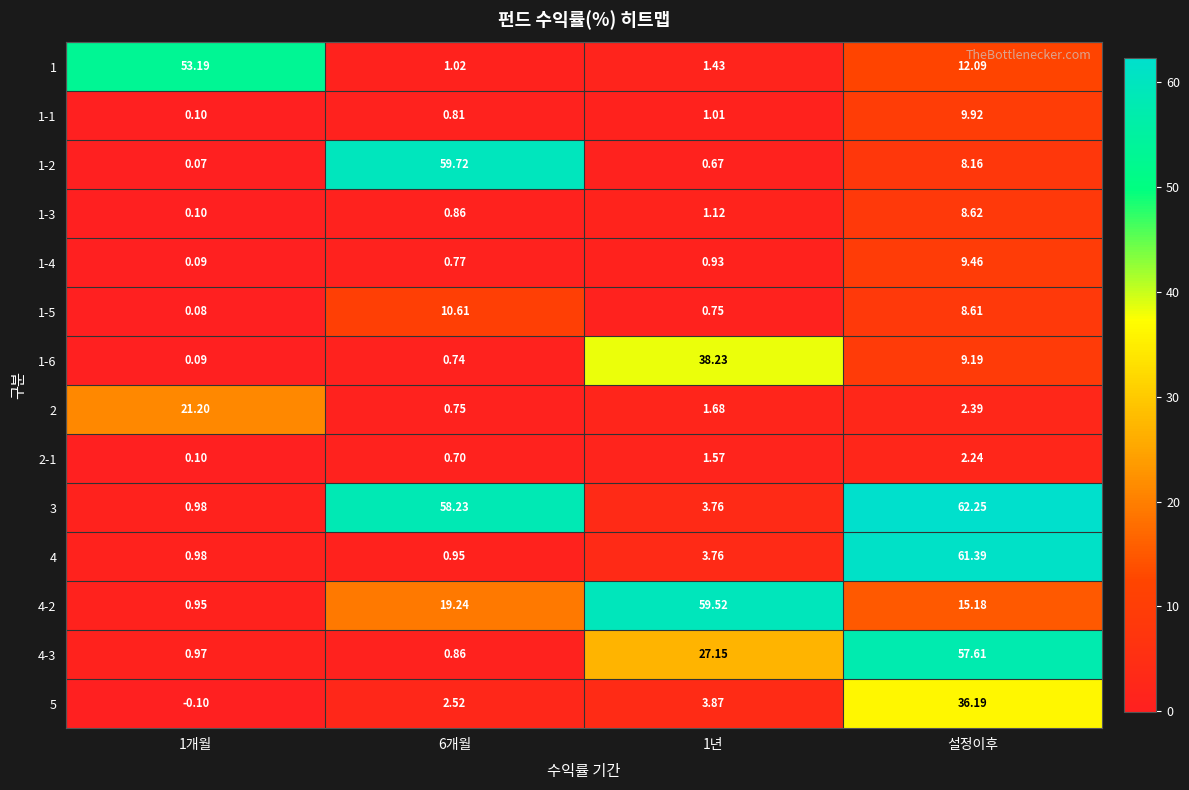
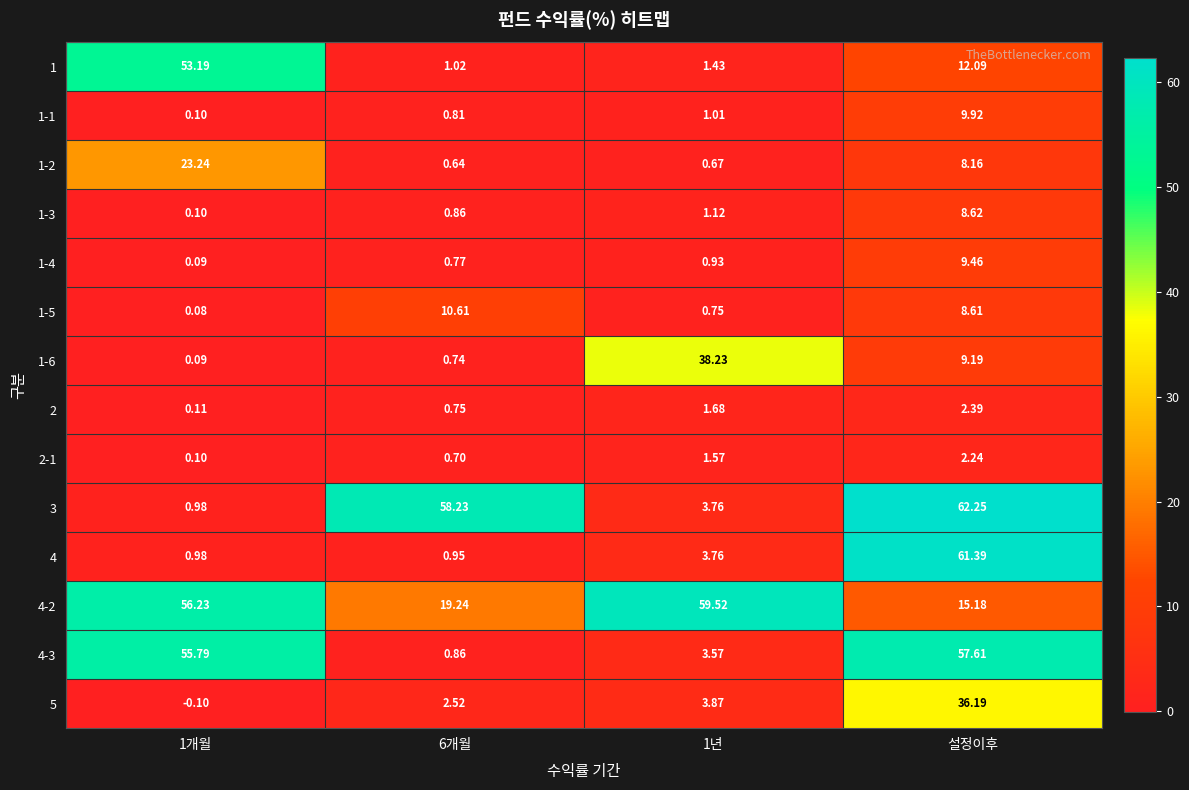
1-2, 1개월: 0.07 -> 23.24
1-2, 6개월: 59.72 -> 0.64
2, 1개월: 21.20 -> 0.11
4-2, 1개월: 0.95 -> 56.23
4-3, 1개월: 0.97 -> 55.79
4-3, 1년: 27.15 -> 3.57
